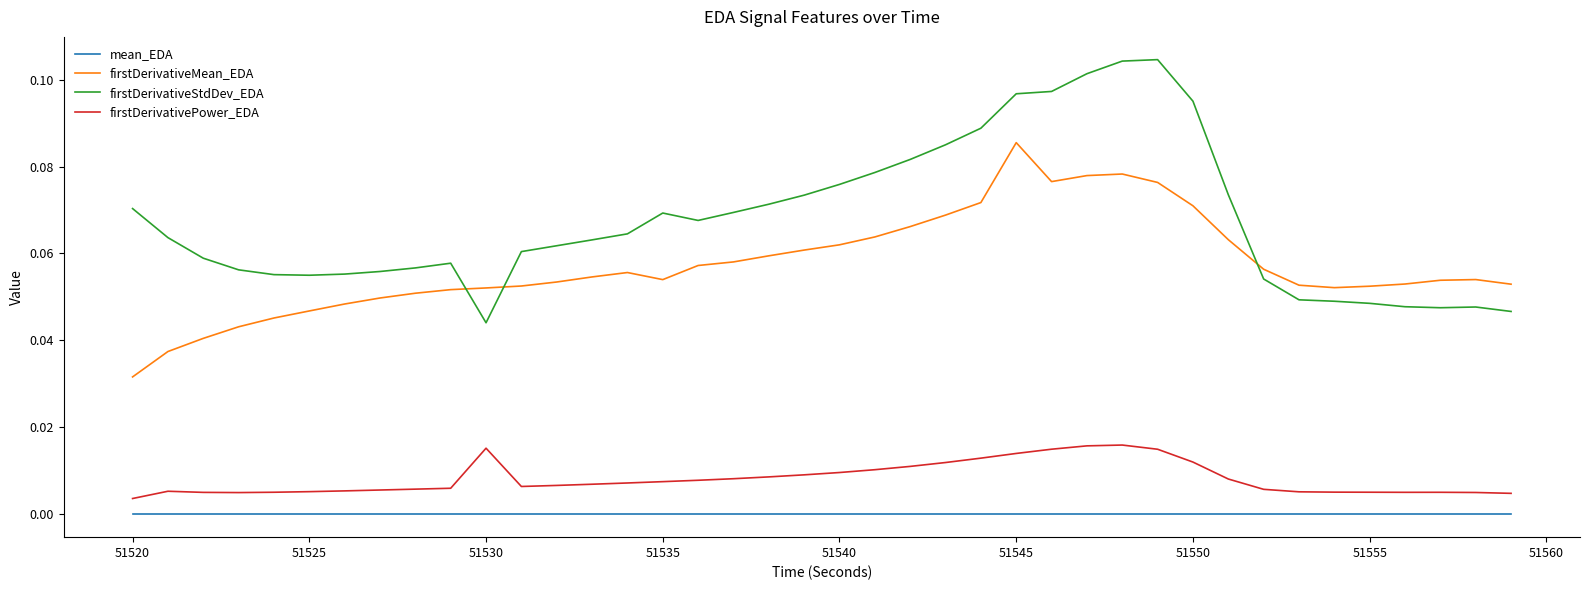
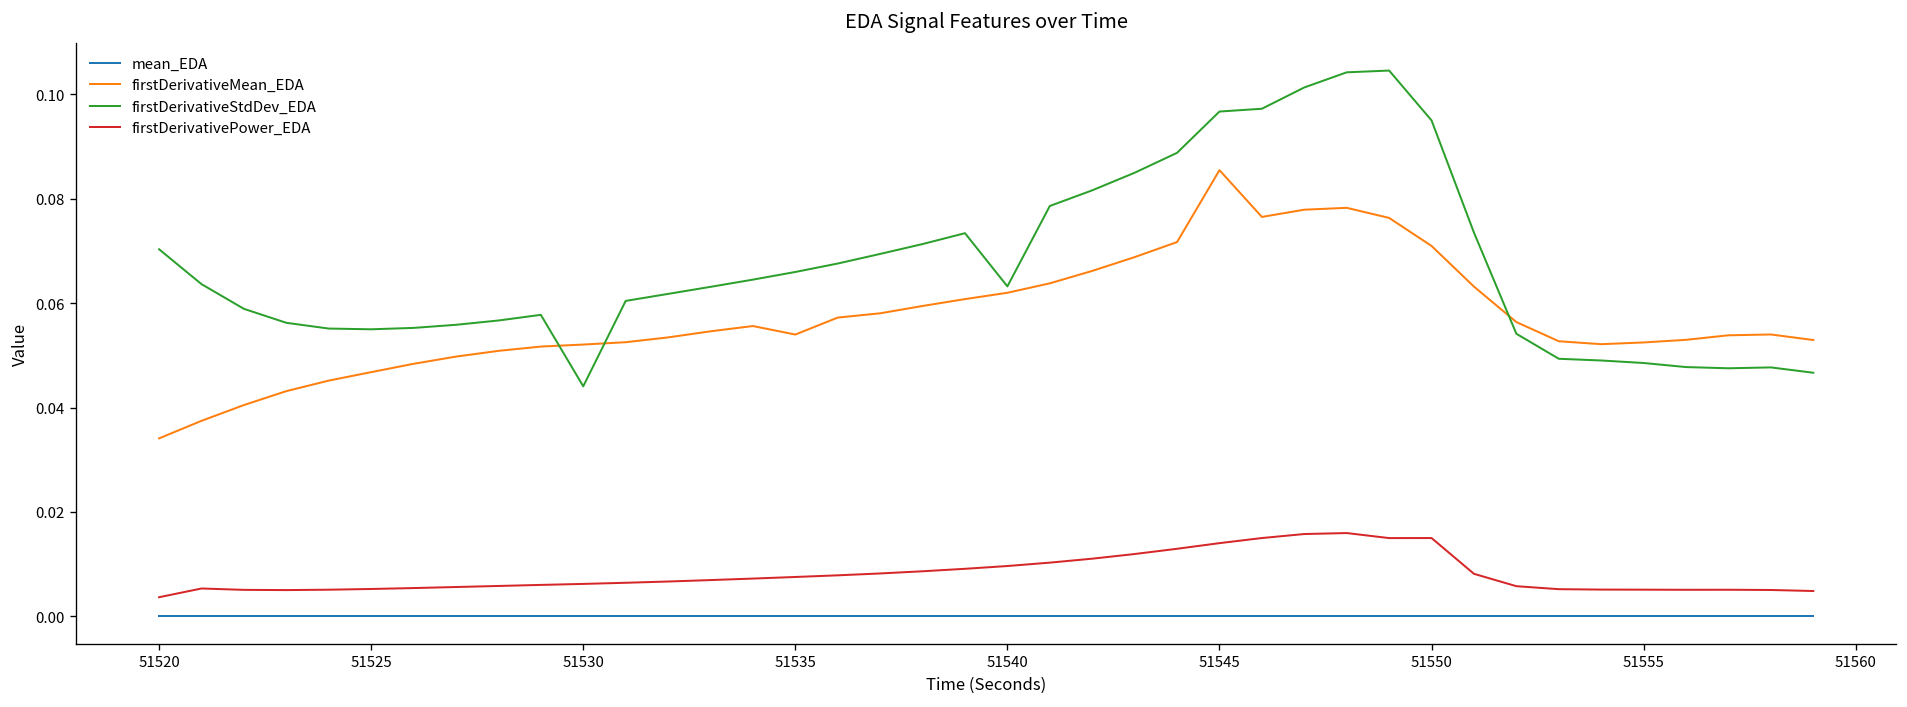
firstDerivativeMean_EDA, 51520: 0.032 -> 0.034
firstDerivativePower_EDA, 51530: 0.015 -> 0.006
firstDerivativeStdDev_EDA, 51535: 0.069 -> 0.066
firstDerivativeStdDev_EDA, 51540: 0.076 -> 0.063
firstDerivativePower_EDA, 51550: 0.012 -> 0.015
